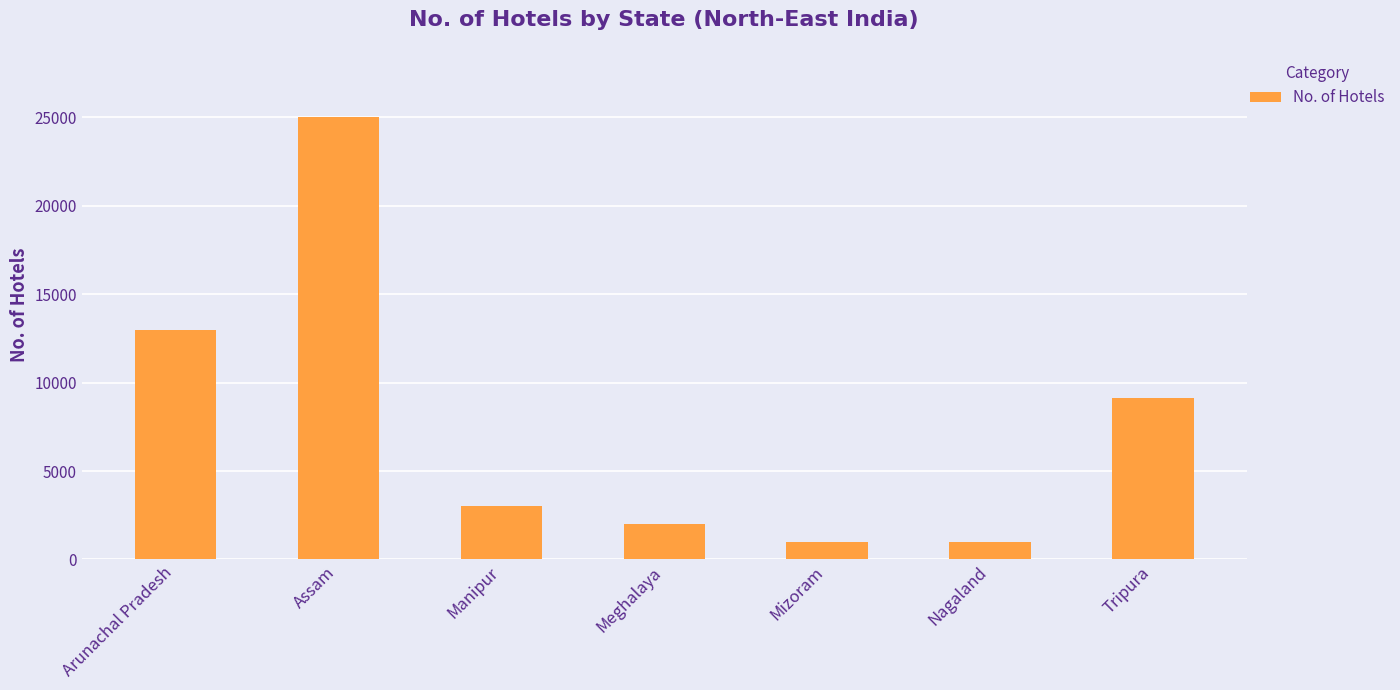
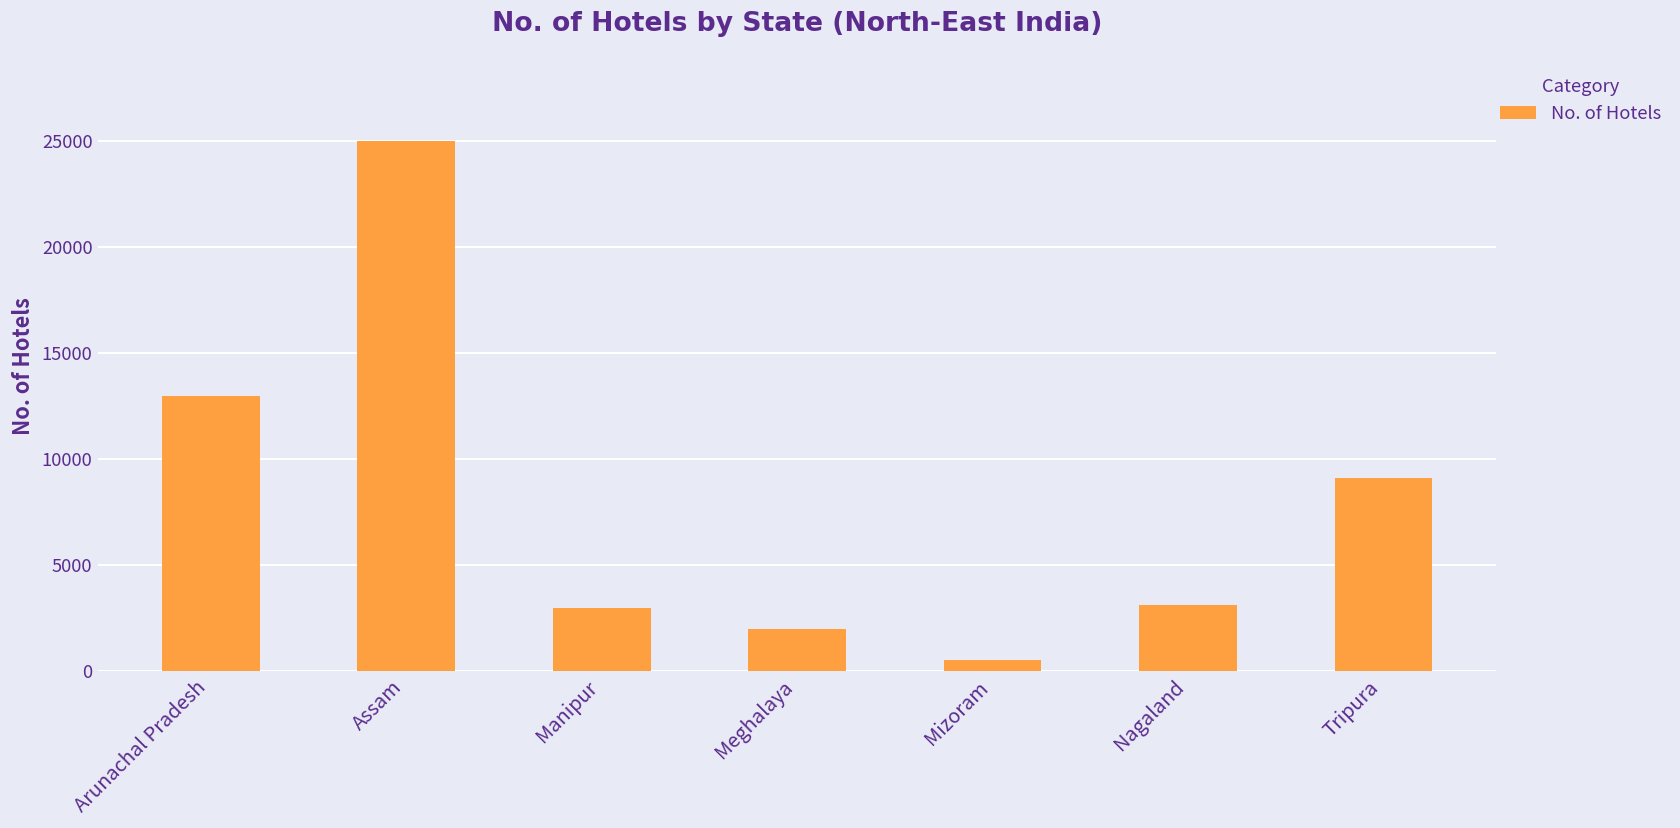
Mizoram: 1000 -> 500
Nagaland: 1000 -> 3100
